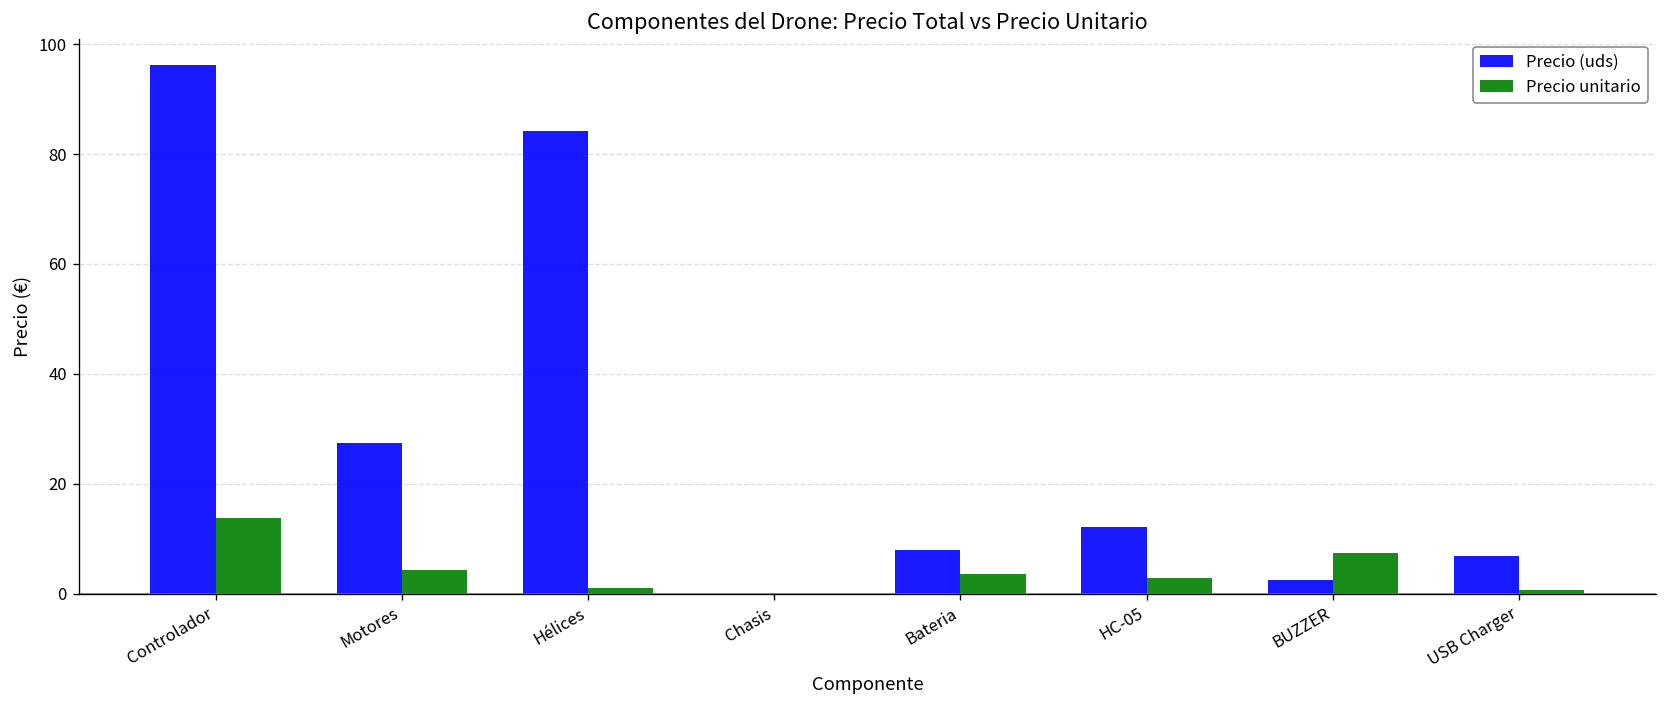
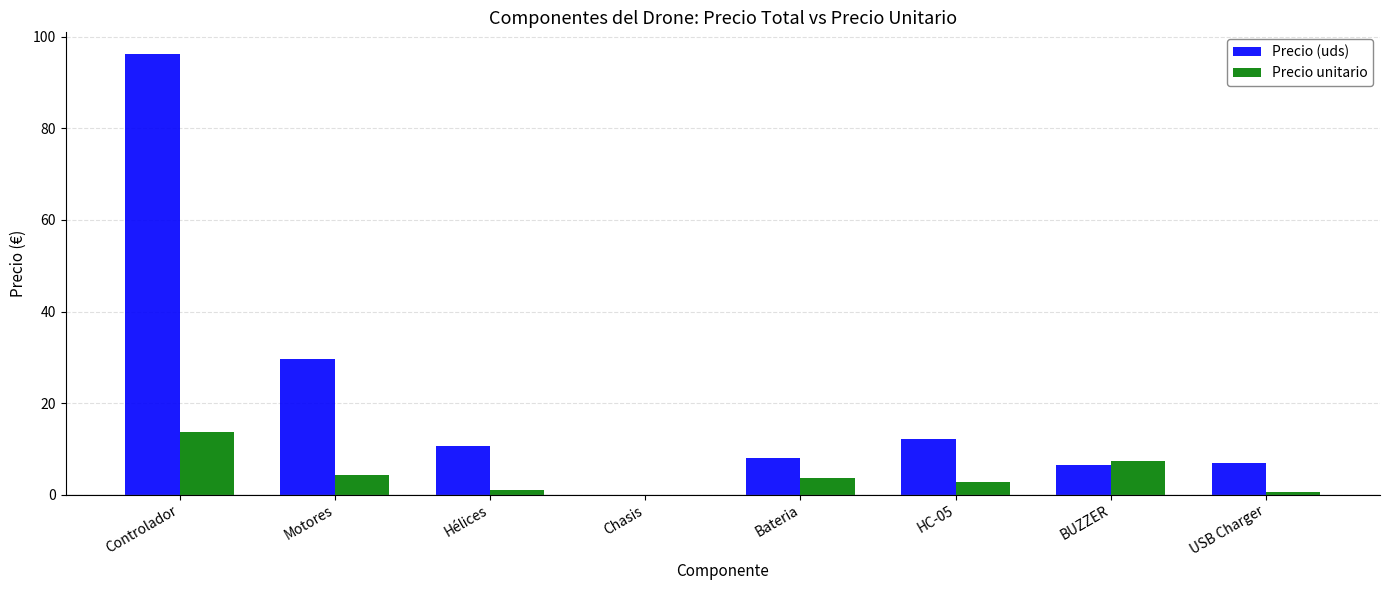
Precio (uds), Motores: 27 -> 30
Precio (uds), Hélices: 84 -> 11
Precio (uds), BUZZER: 3 -> 6
